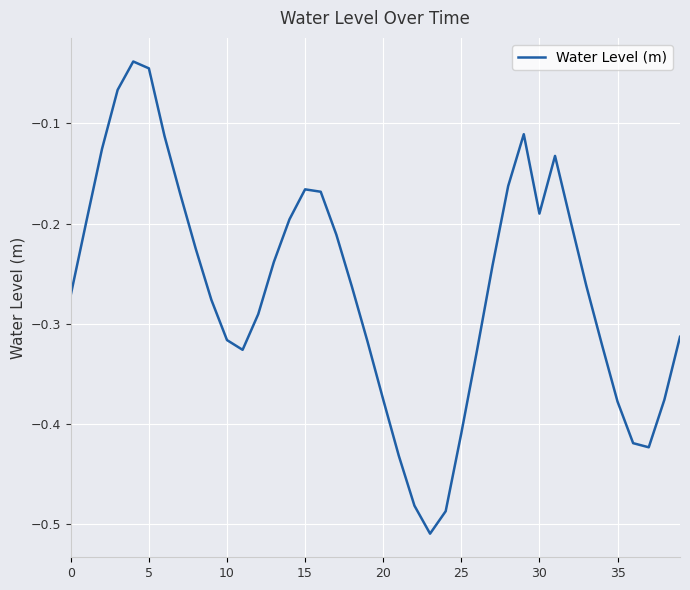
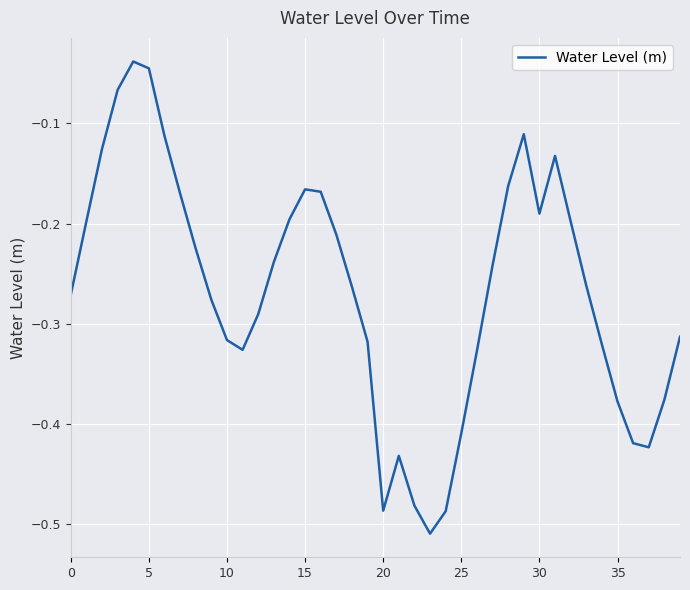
20: -0.375 -> -0.486
